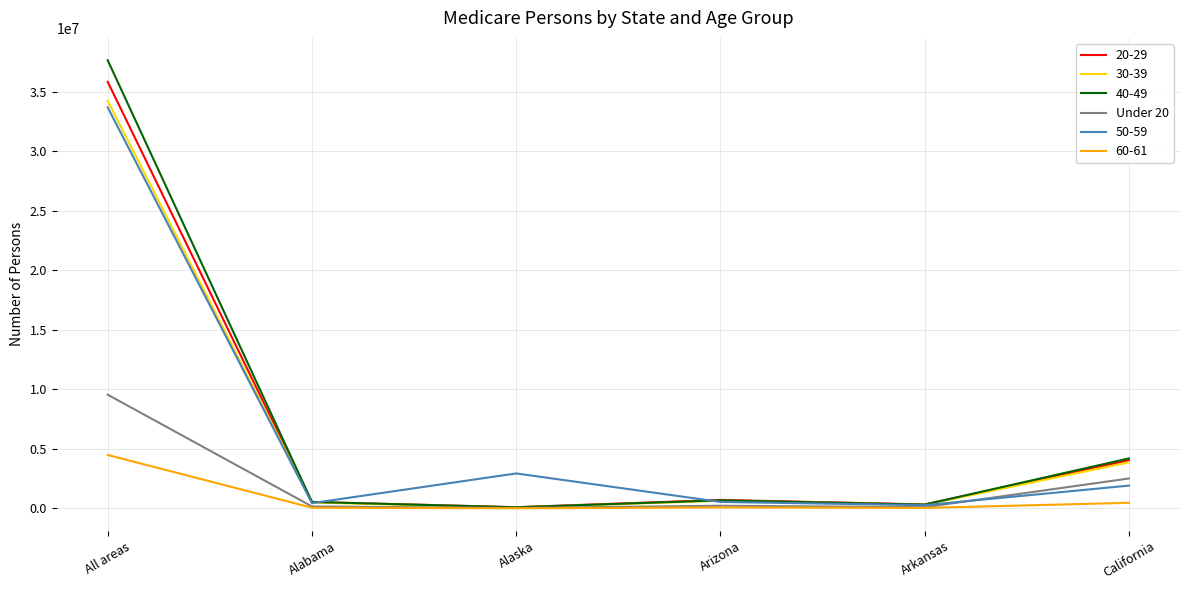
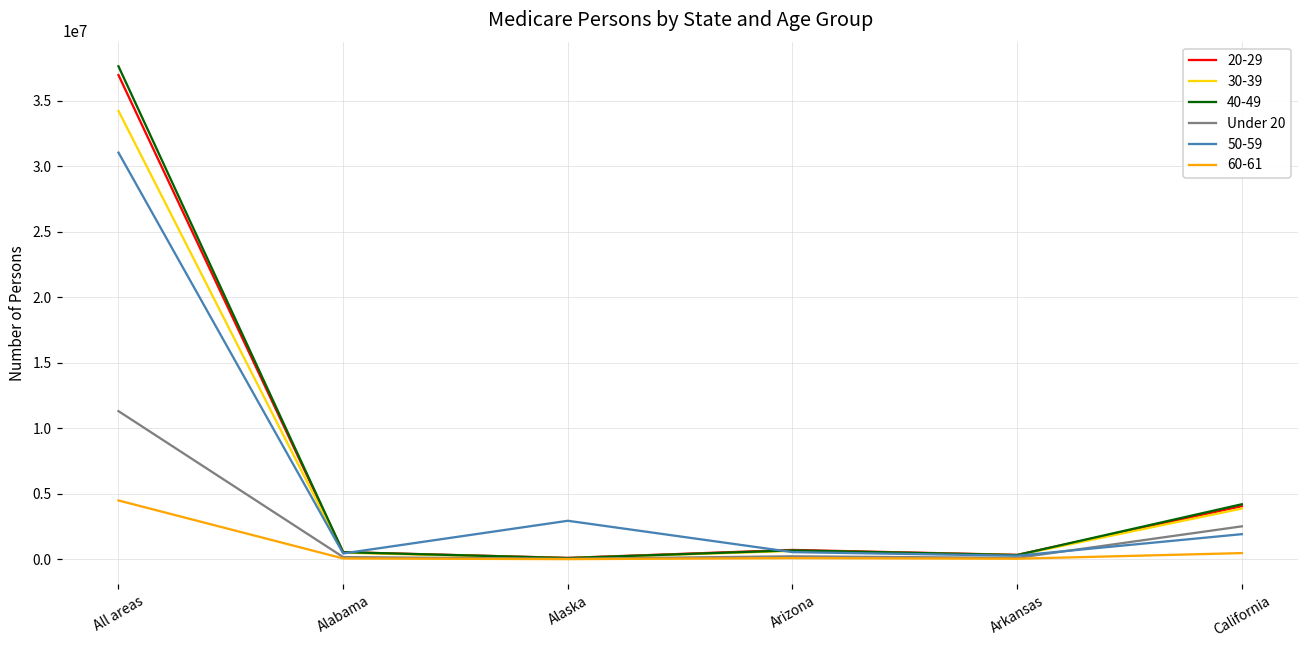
20-29, All areas: 35800000 -> 37000000
Under 20, All areas: 9600000 -> 11300000
50-59, All areas: 33700000 -> 31100000
